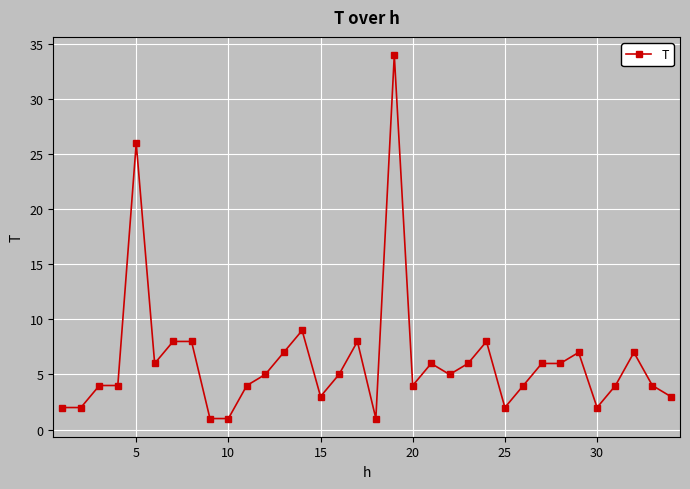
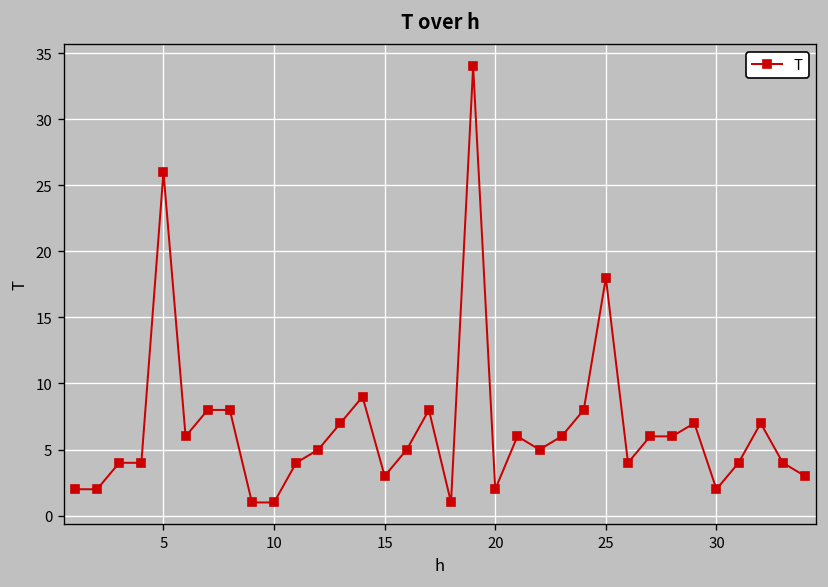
20: 4 -> 2
25: 2 -> 18
